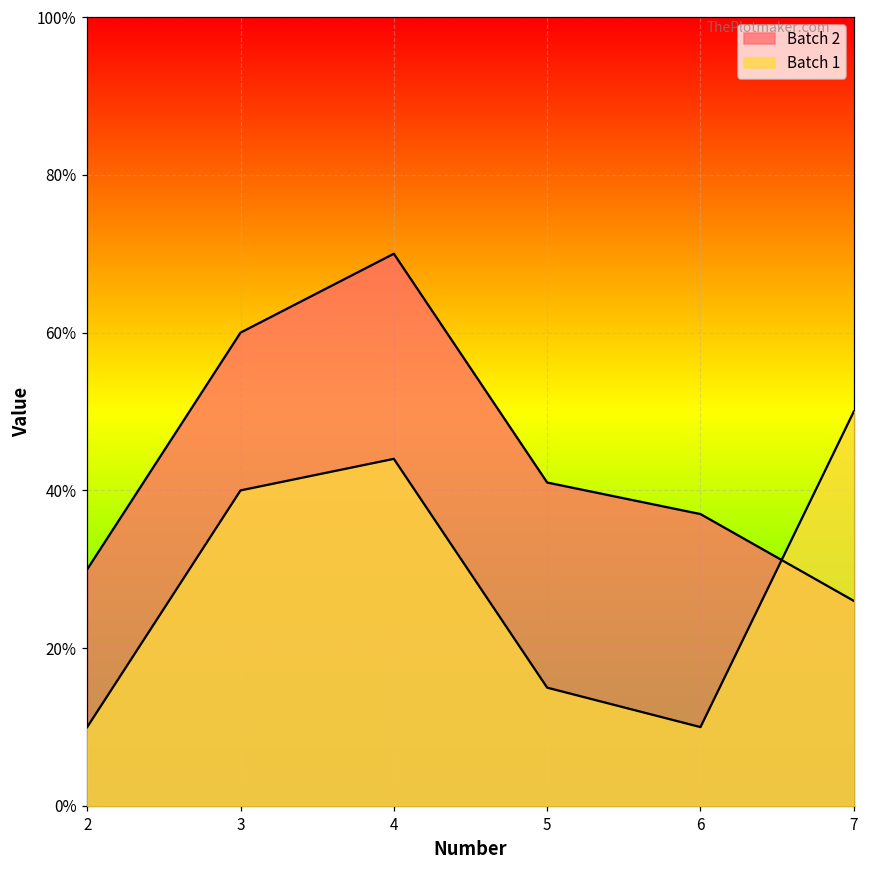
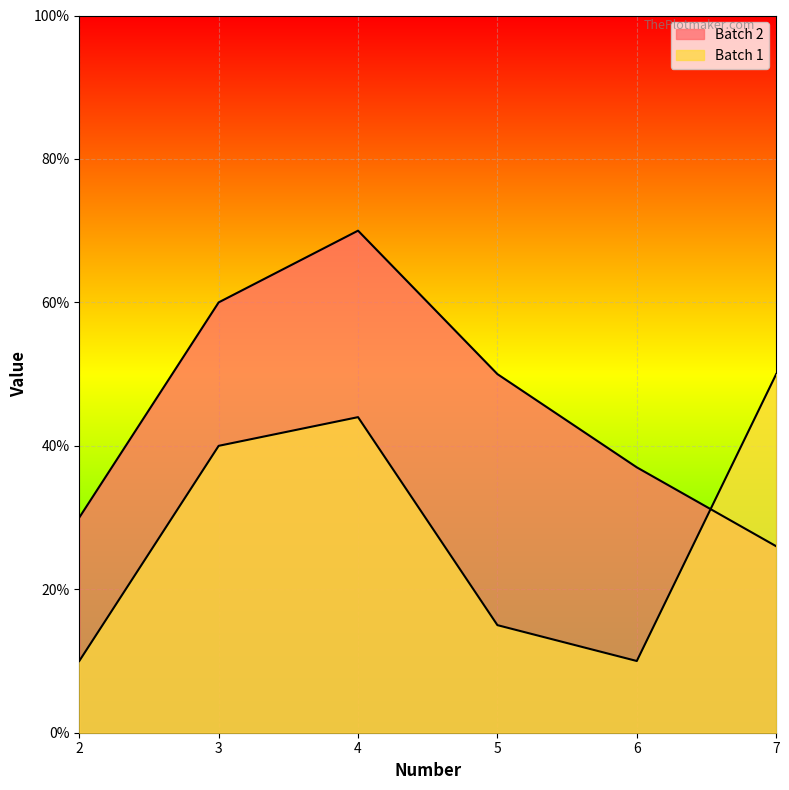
Batch 2, 5: 41% -> 50%
